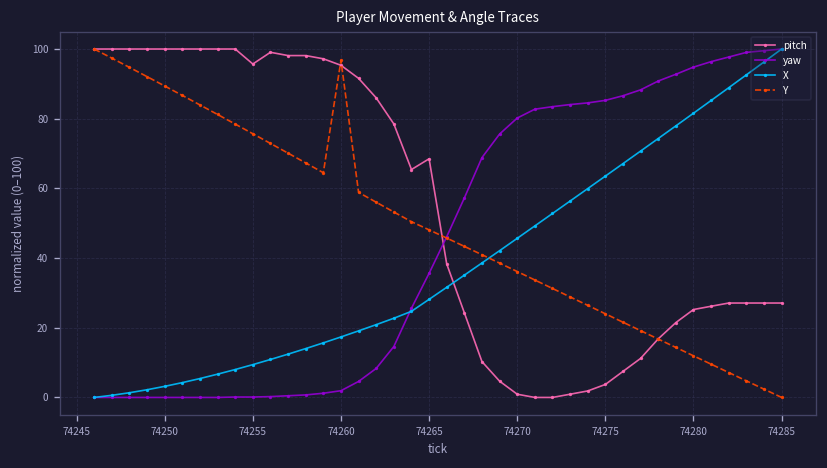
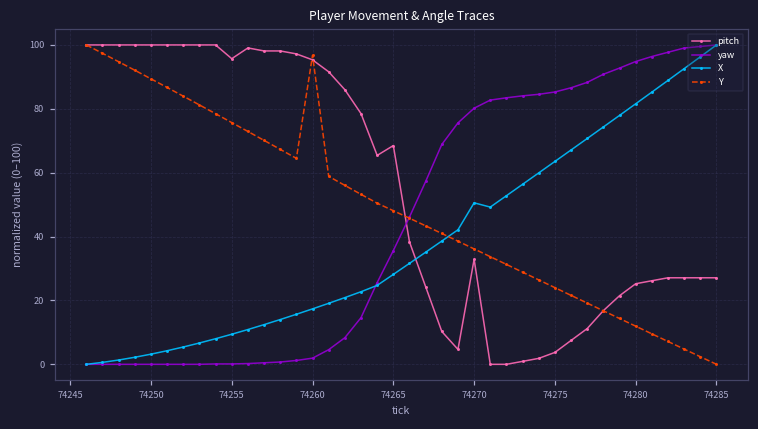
pitch, 74270: 1 -> 33
X, 74270: 46 -> 51
